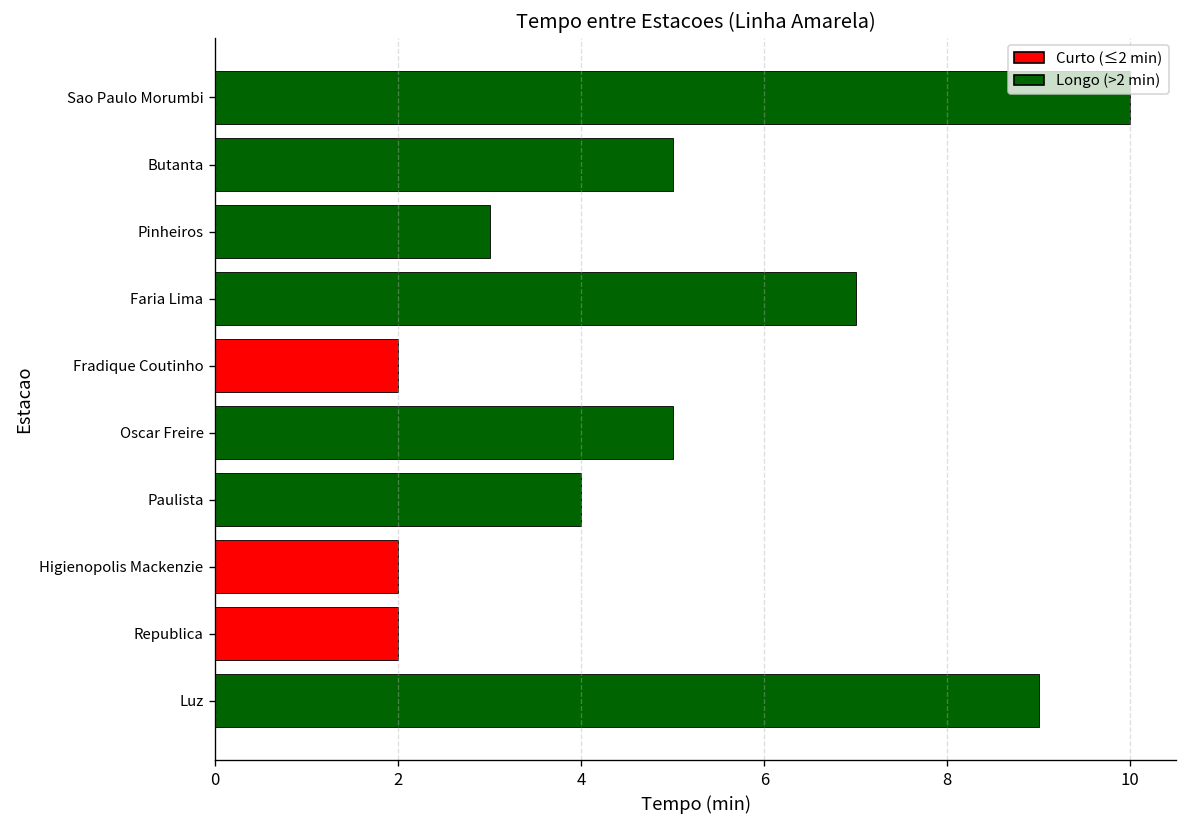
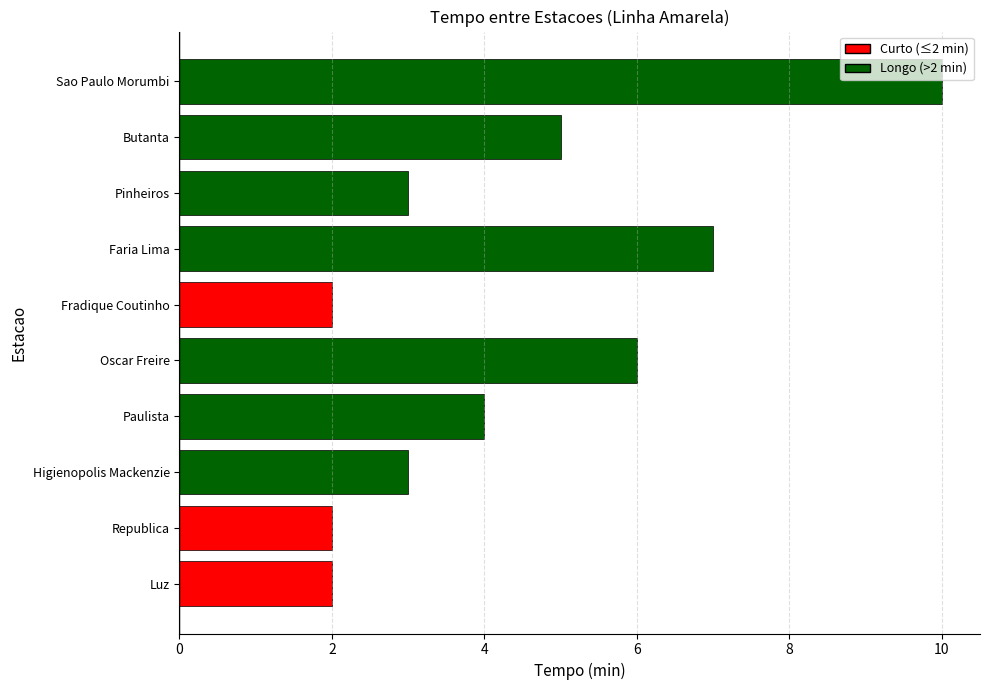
Oscar Freire: 5 -> 6
Higienopolis Mackenzie: 2 -> 3
Luz: 9 -> 2
